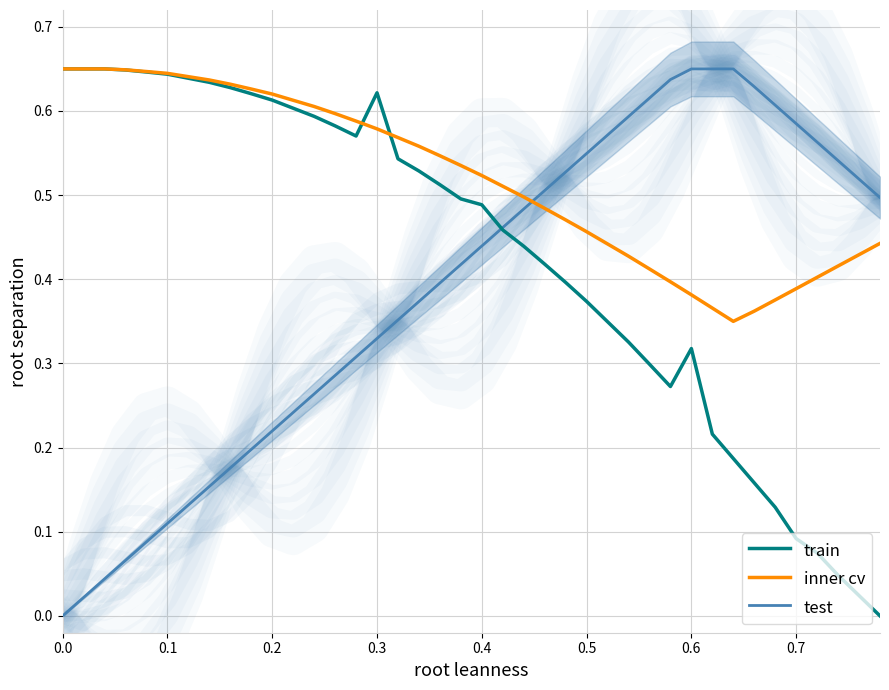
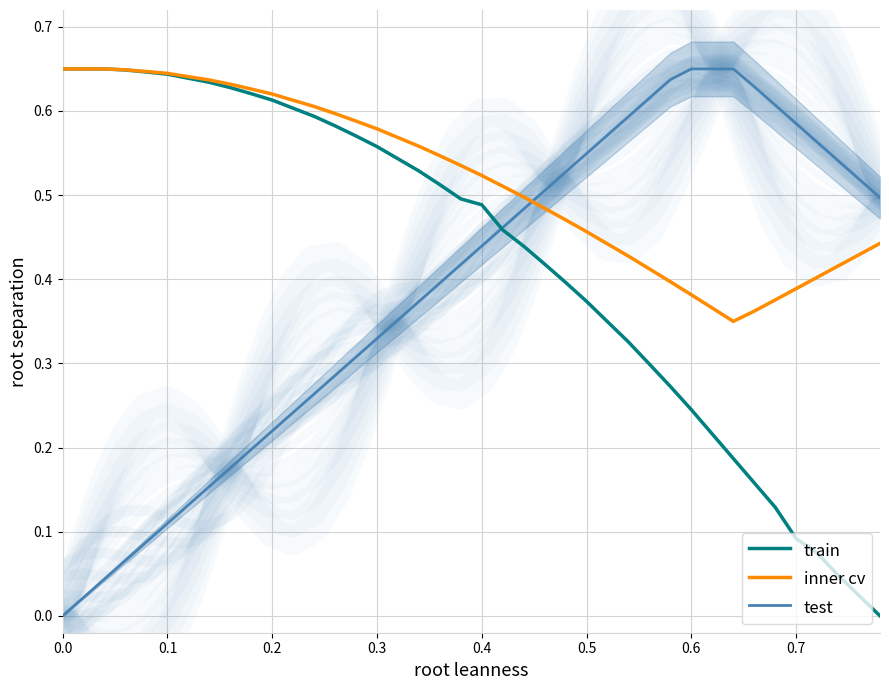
train, 0.3: 0.62 -> 0.56
train, 0.6: 0.32 -> 0.24
